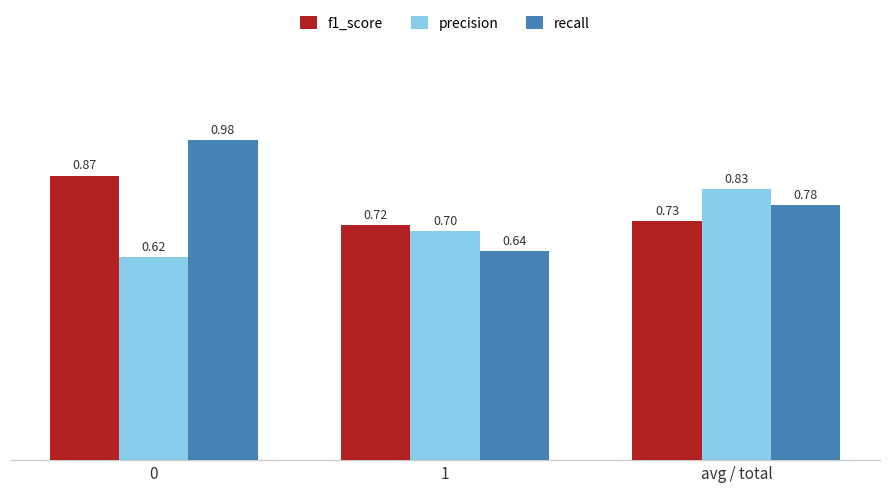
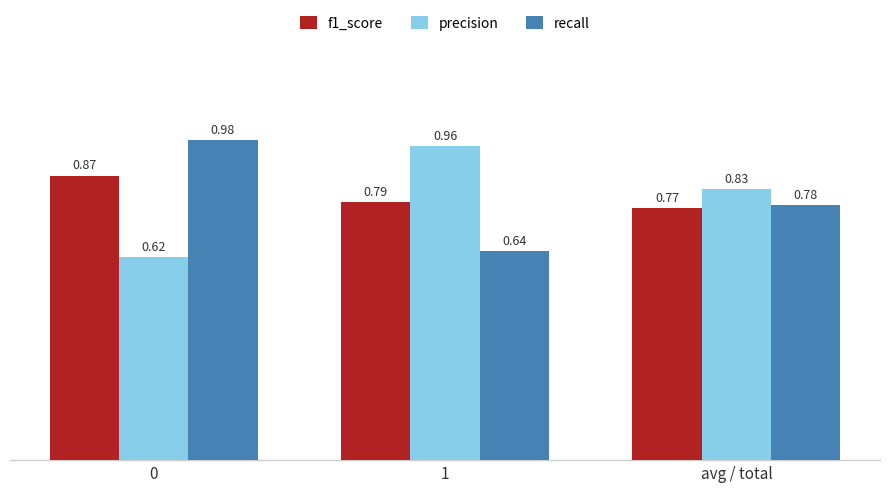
f1_score, 1: 0.72 -> 0.79
precision, 1: 0.70 -> 0.96
f1_score, avg / total: 0.73 -> 0.77
